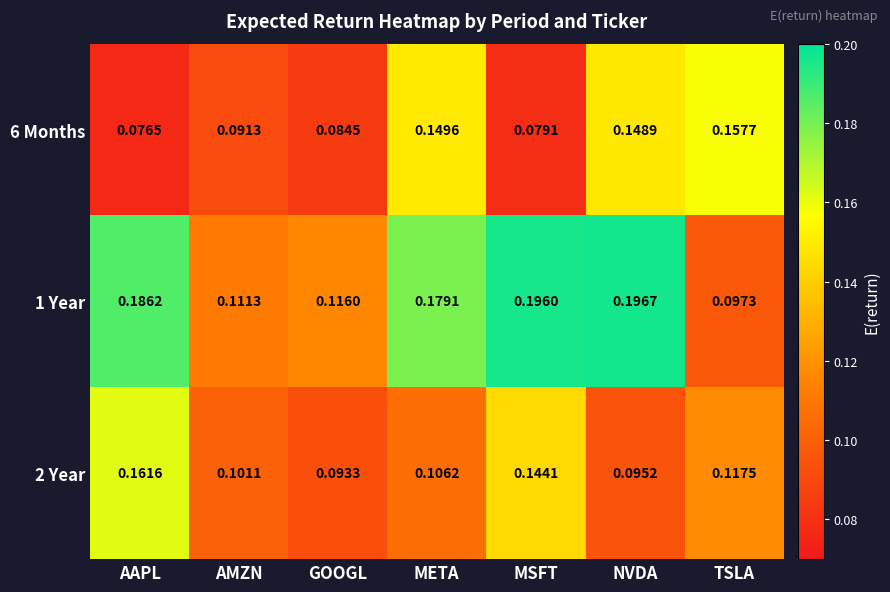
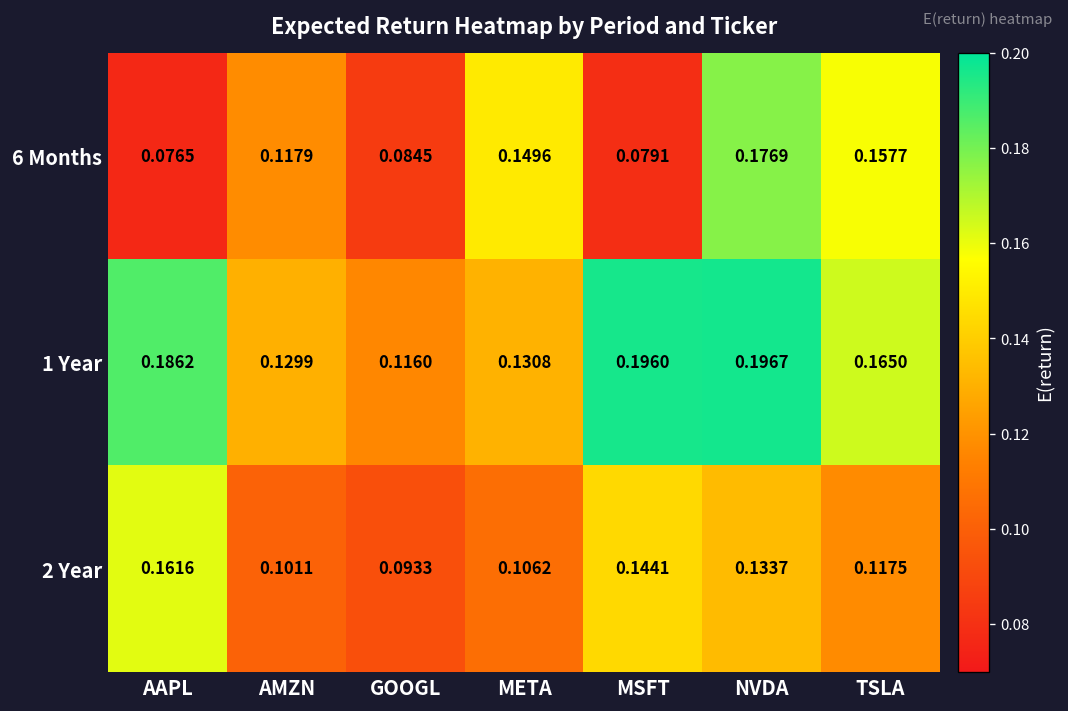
6 Months, AMZN: 0.0913 -> 0.1179
6 Months, NVDA: 0.1489 -> 0.1769
1 Year, AMZN: 0.1113 -> 0.1299
1 Year, META: 0.1791 -> 0.1308
1 Year, TSLA: 0.0973 -> 0.1650
2 Year, NVDA: 0.0952 -> 0.1337
